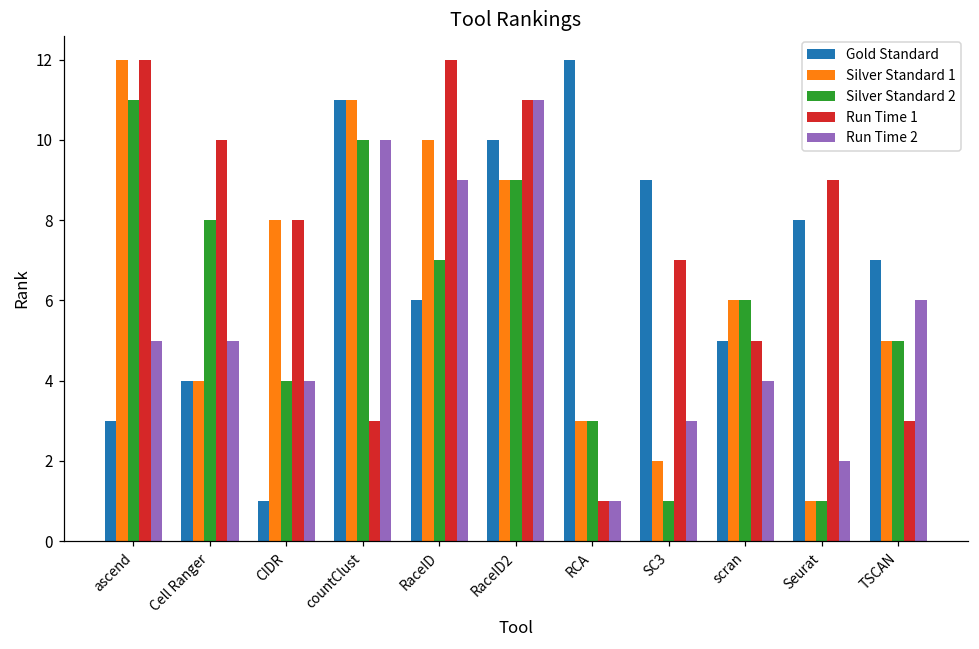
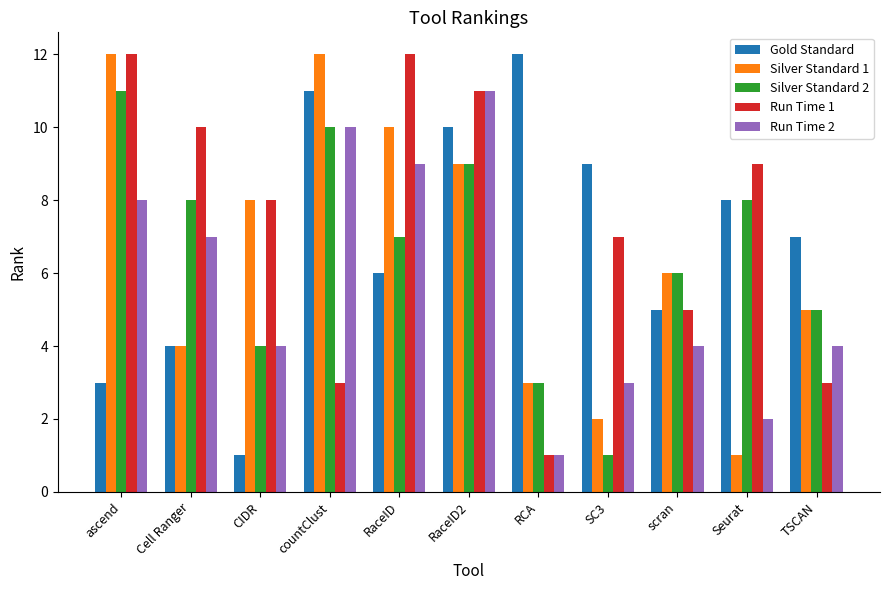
Run Time 2, ascend: 5 -> 8
Run Time 2, Cell Ranger: 5 -> 7
Silver Standard 1, countClust: 11 -> 12
Silver Standard 2, Seurat: 1 -> 8
Run Time 2, TSCAN: 6 -> 4
